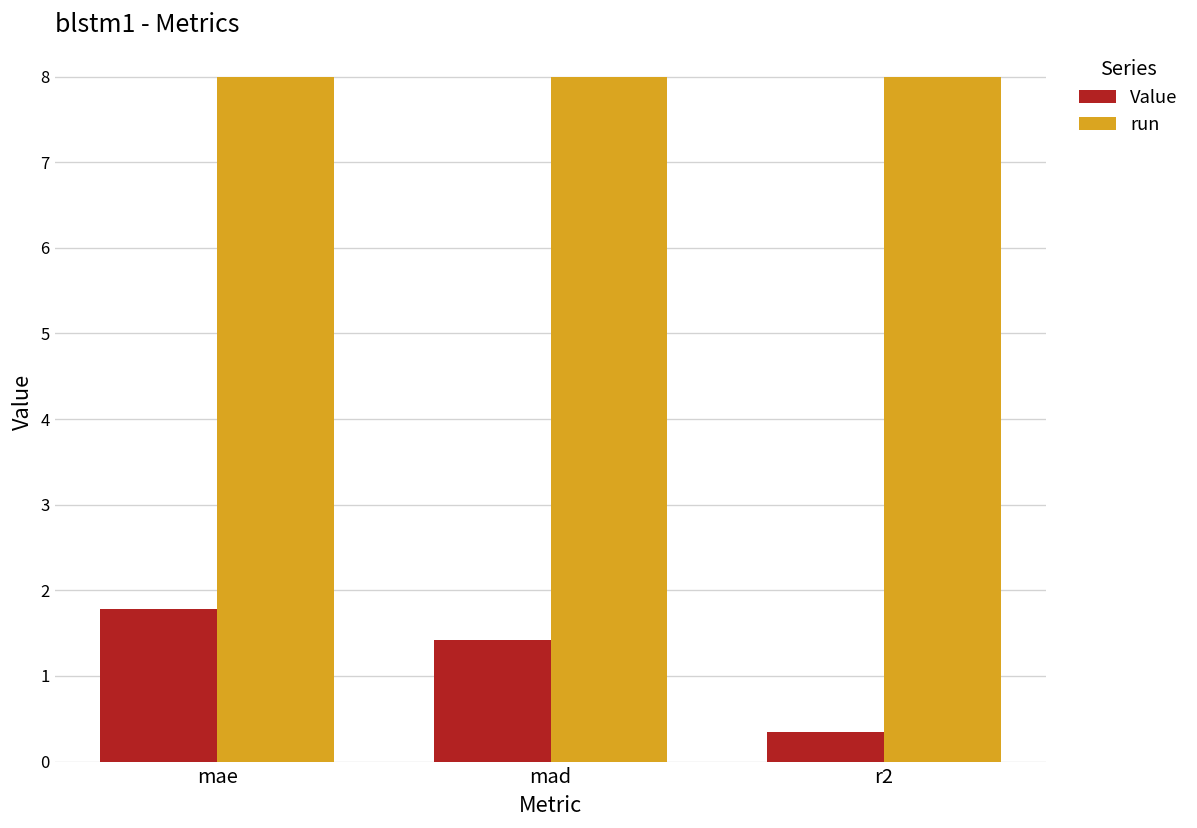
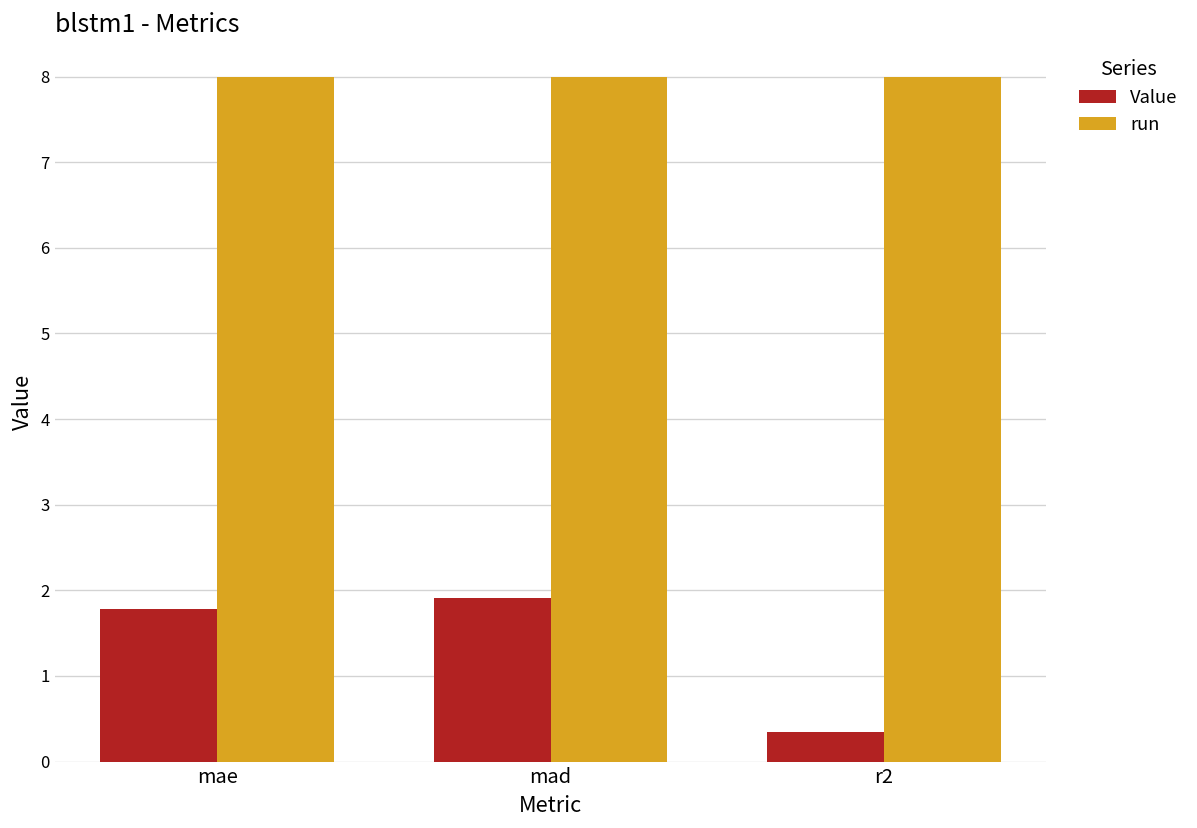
Value, mad: 1.4 -> 1.9
